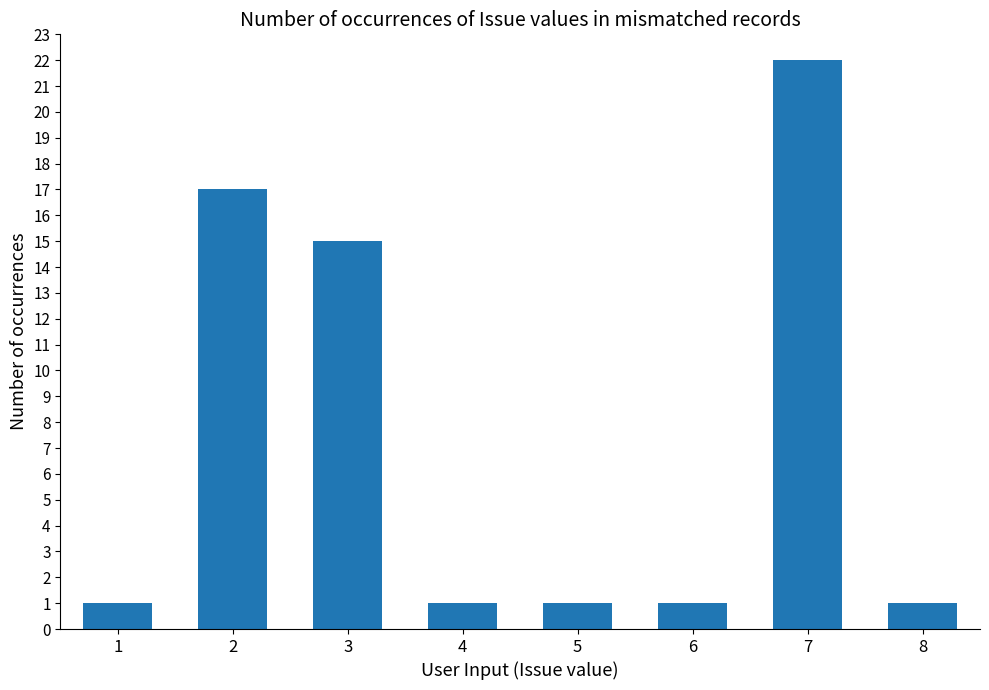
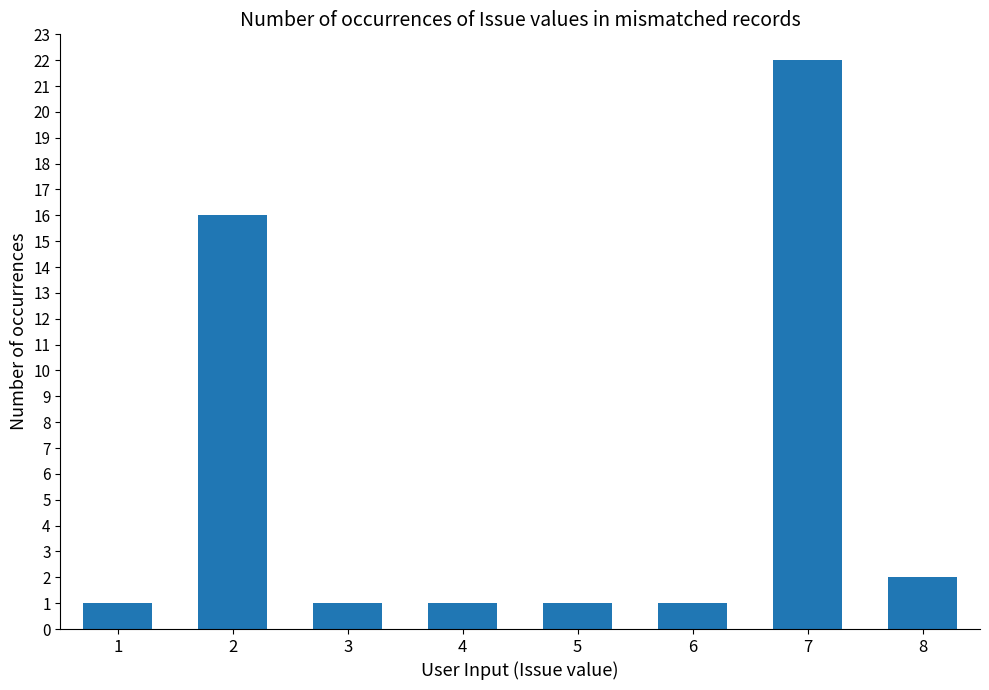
2: 17 -> 16
3: 15 -> 1
8: 1 -> 2
